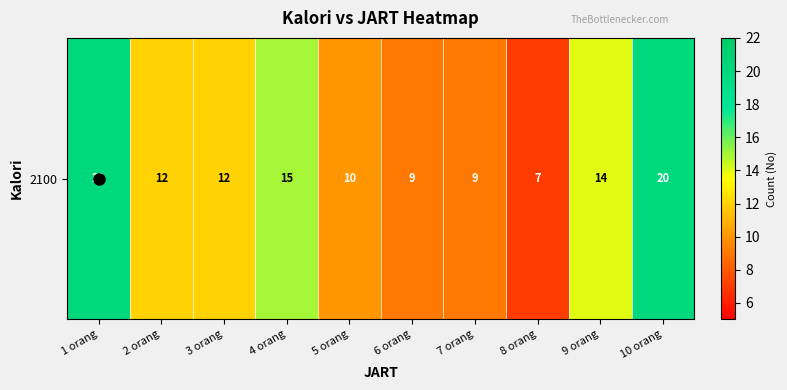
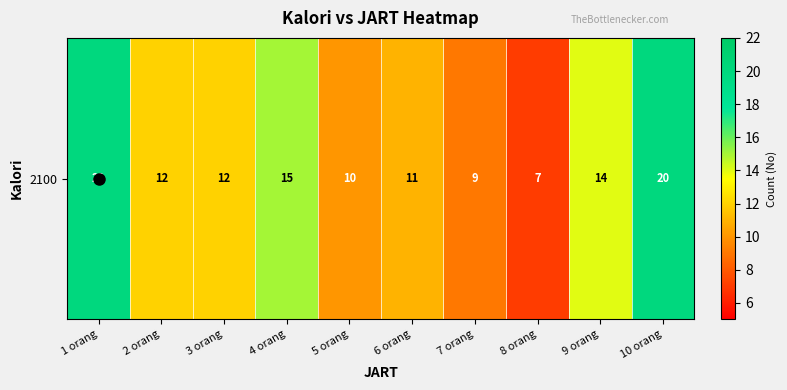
2100, 6 orang: 9 -> 11
